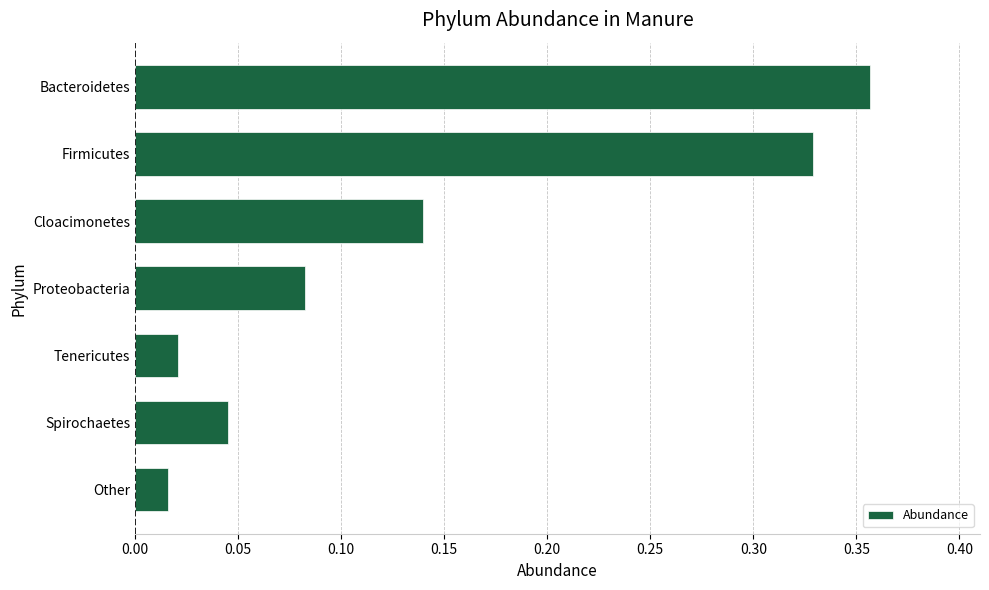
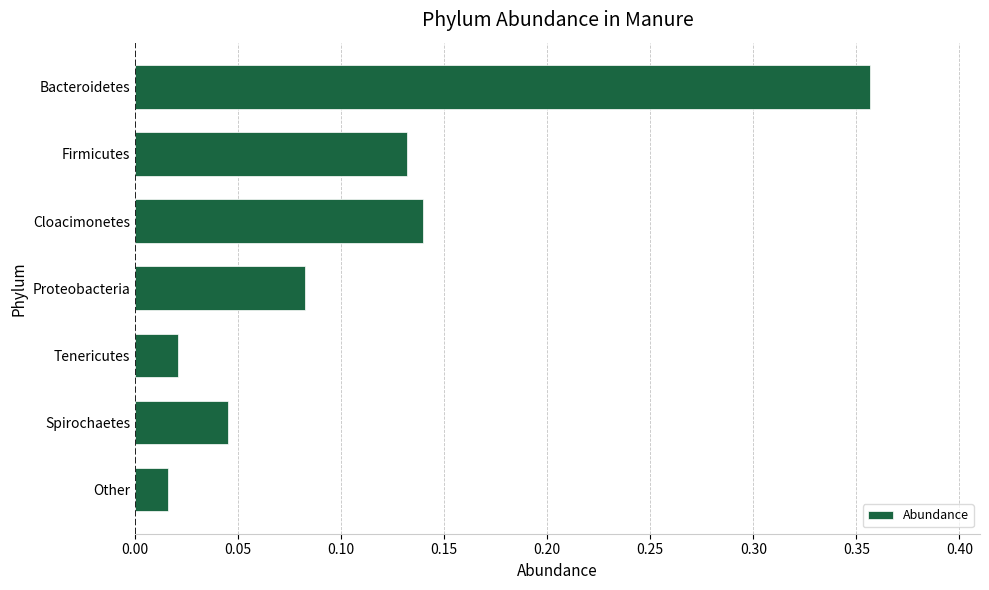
Firmicutes: 0.329 -> 0.132
